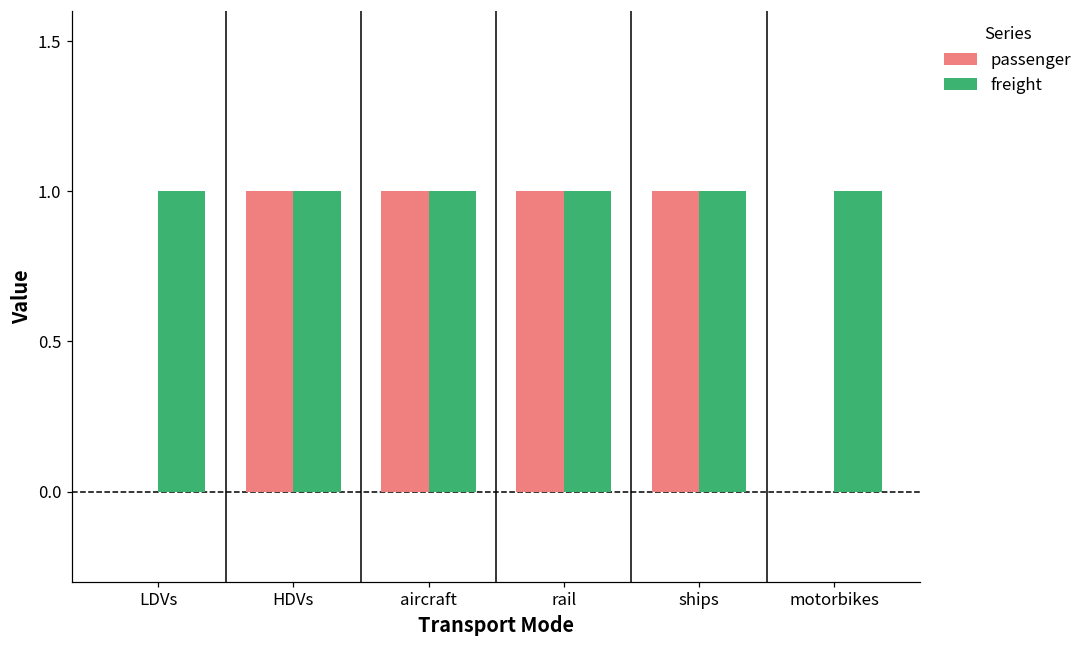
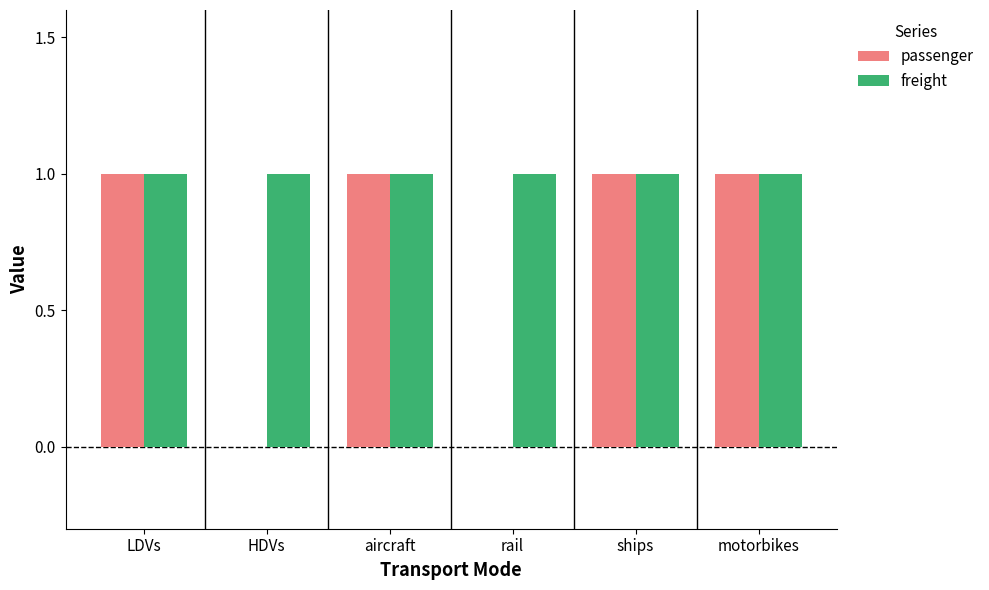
passenger, LDVs: 0 -> 1
passenger, HDVs: 1 -> 0
passenger, rail: 1 -> 0
passenger, motorbikes: 0 -> 1
